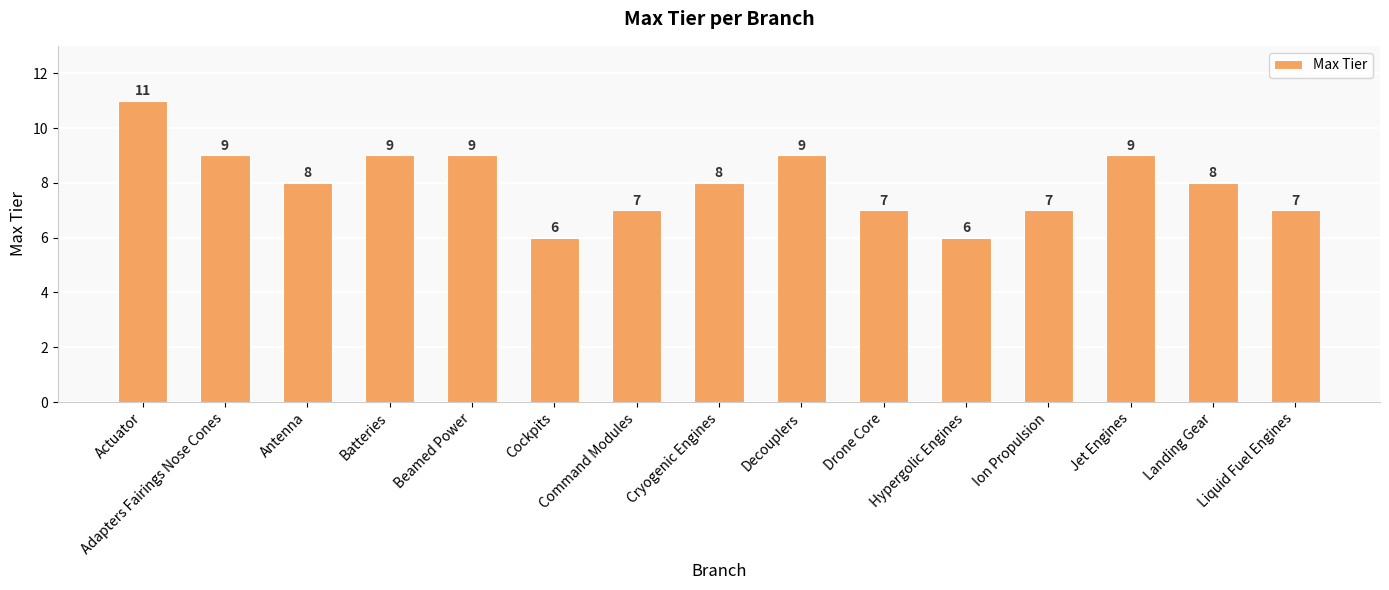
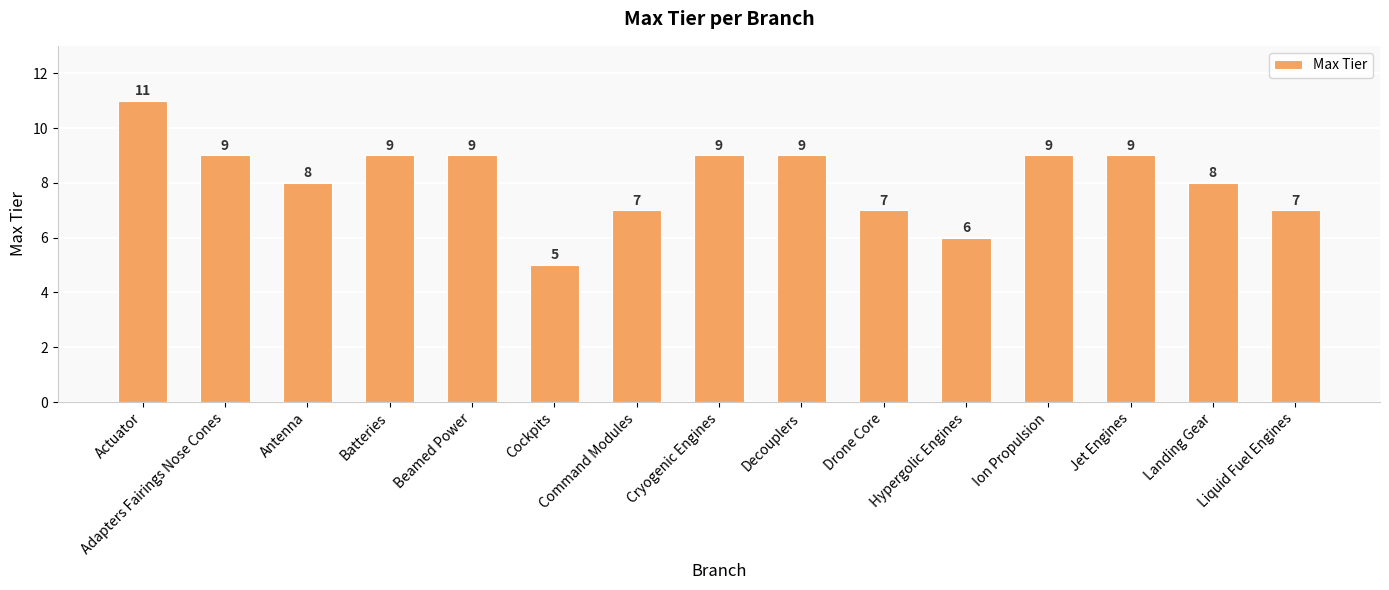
Cockpits: 6 -> 5
Cryogenic Engines: 8 -> 9
Ion Propulsion: 7 -> 9
